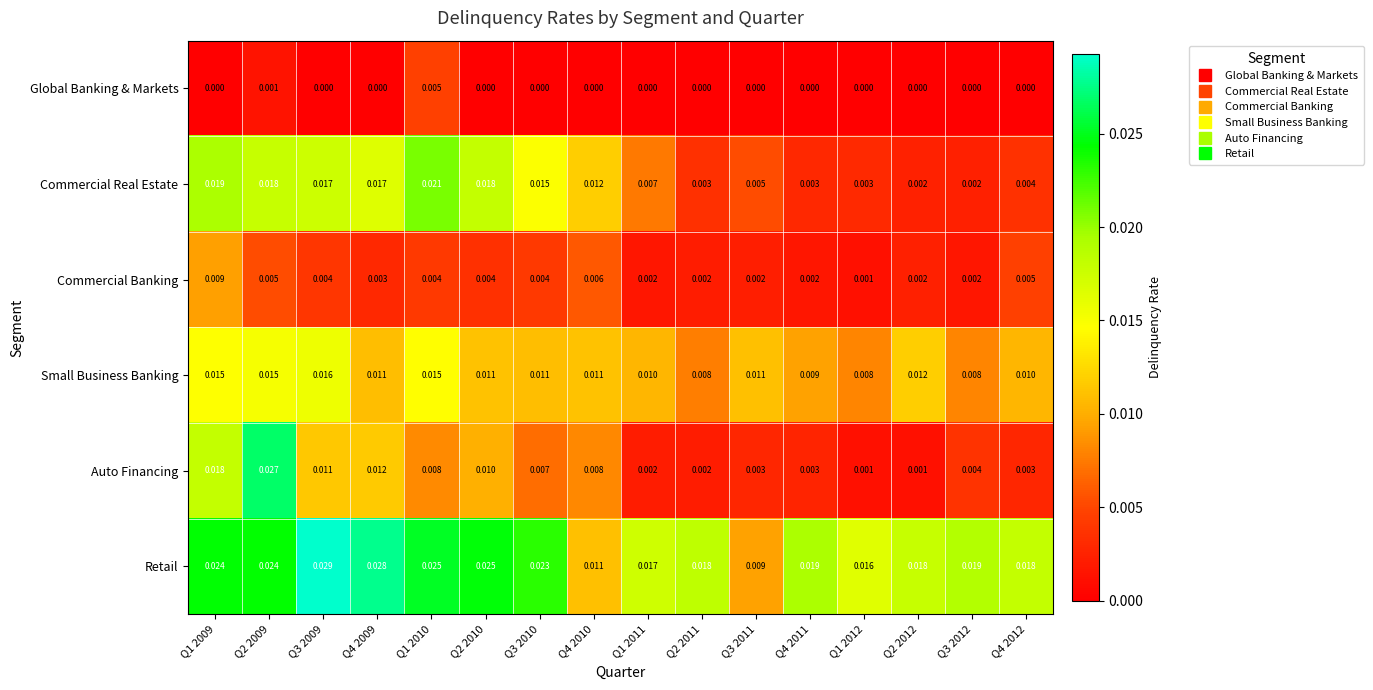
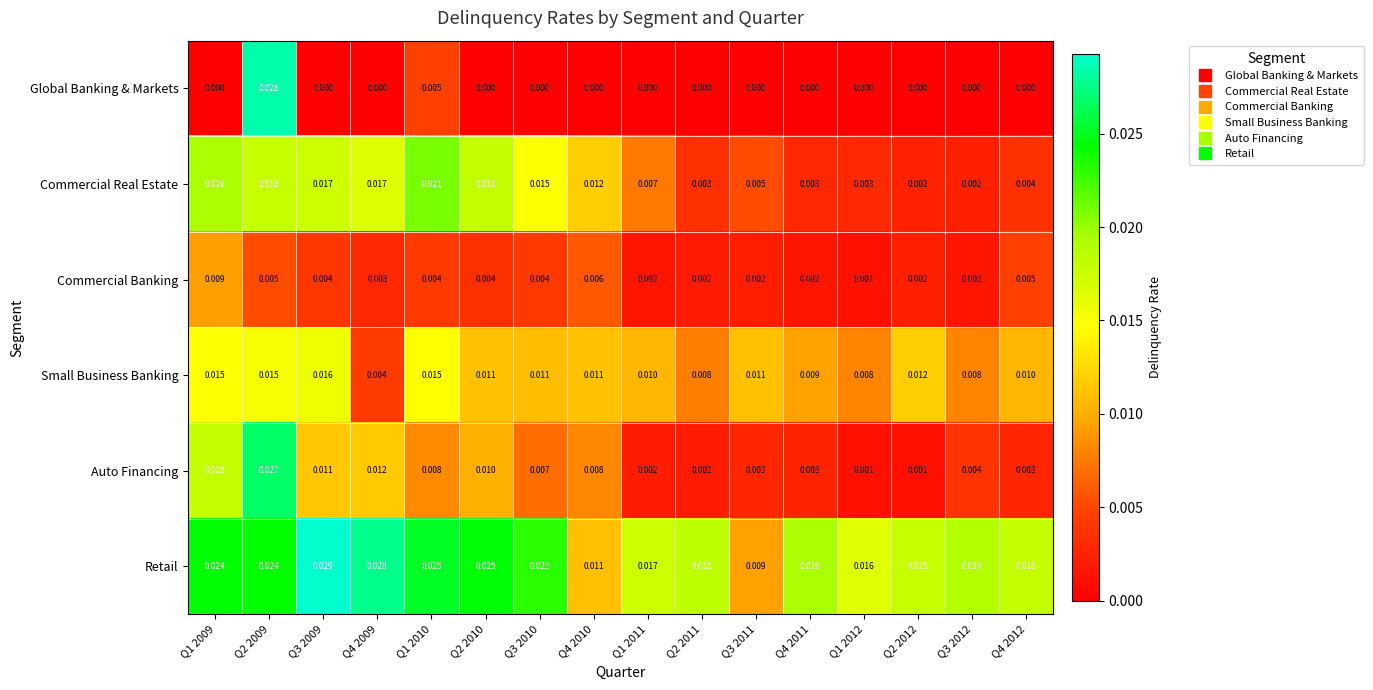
Global Banking & Markets, Q2 2009: 0.001 -> 0.028
Small Business Banking, Q4 2009: 0.011 -> 0.004
